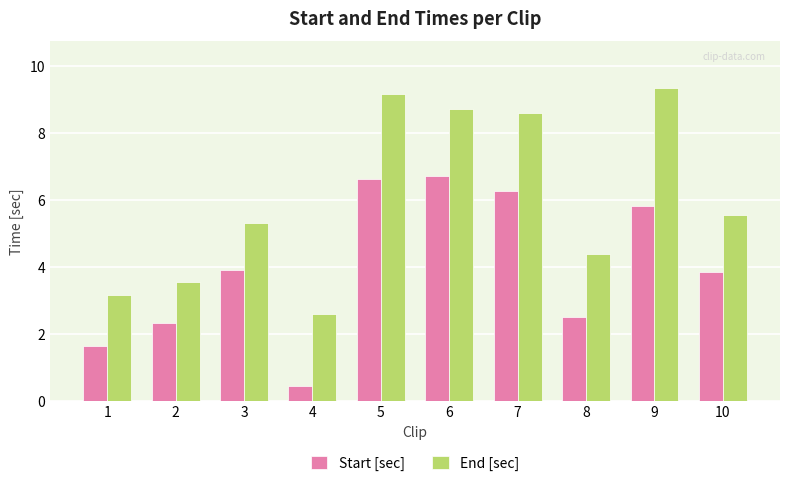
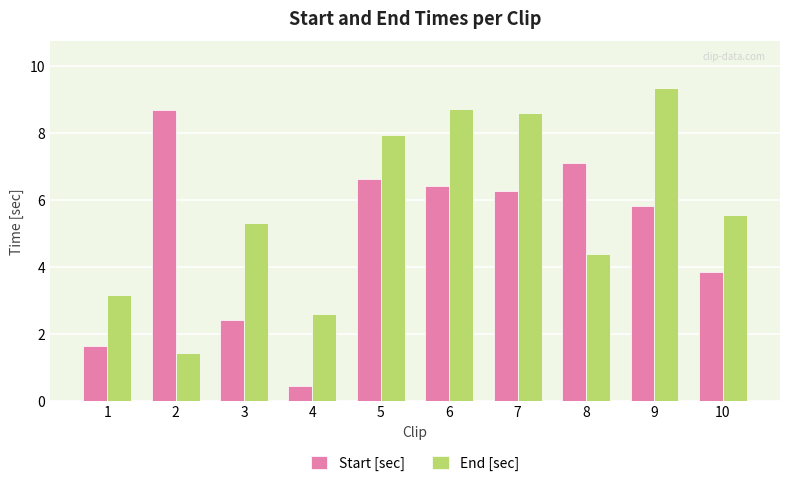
Start [sec], 2: 2.3 -> 8.7
End [sec], 2: 3.6 -> 1.4
Start [sec], 3: 3.9 -> 2.4
End [sec], 5: 9.2 -> 7.9
Start [sec], 6: 6.7 -> 6.4
Start [sec], 8: 2.5 -> 7.1
